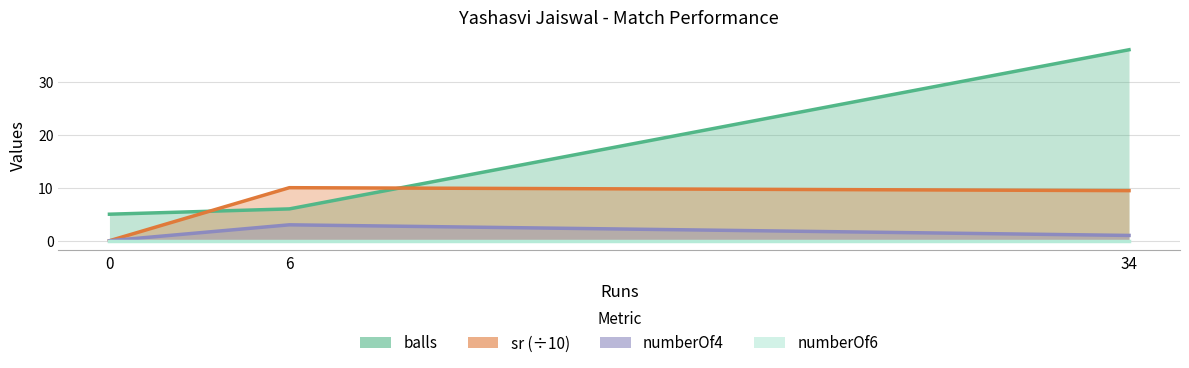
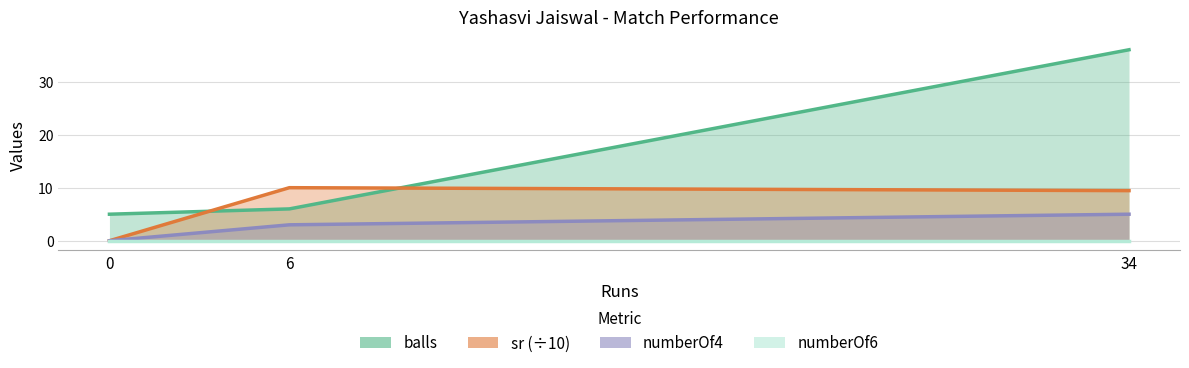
numberOf4, 34: 1 -> 5
